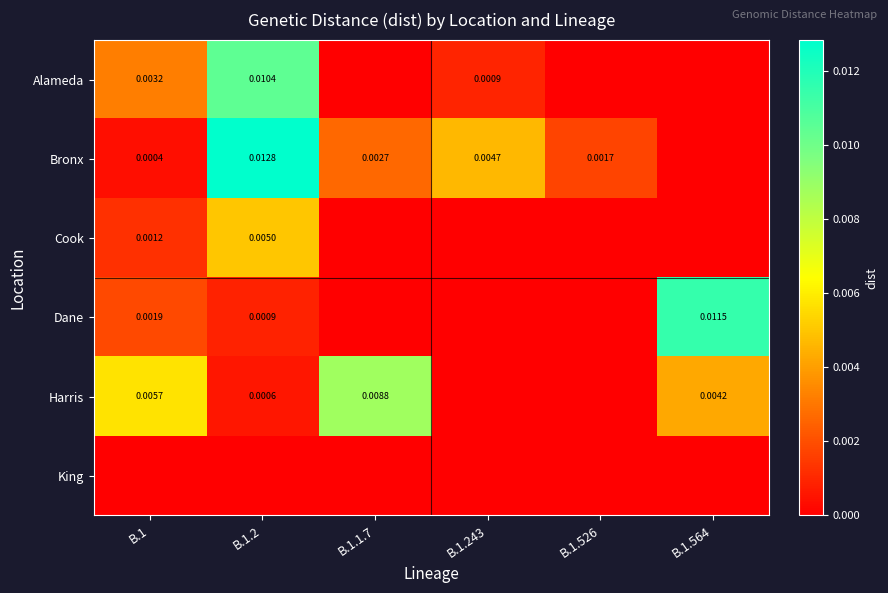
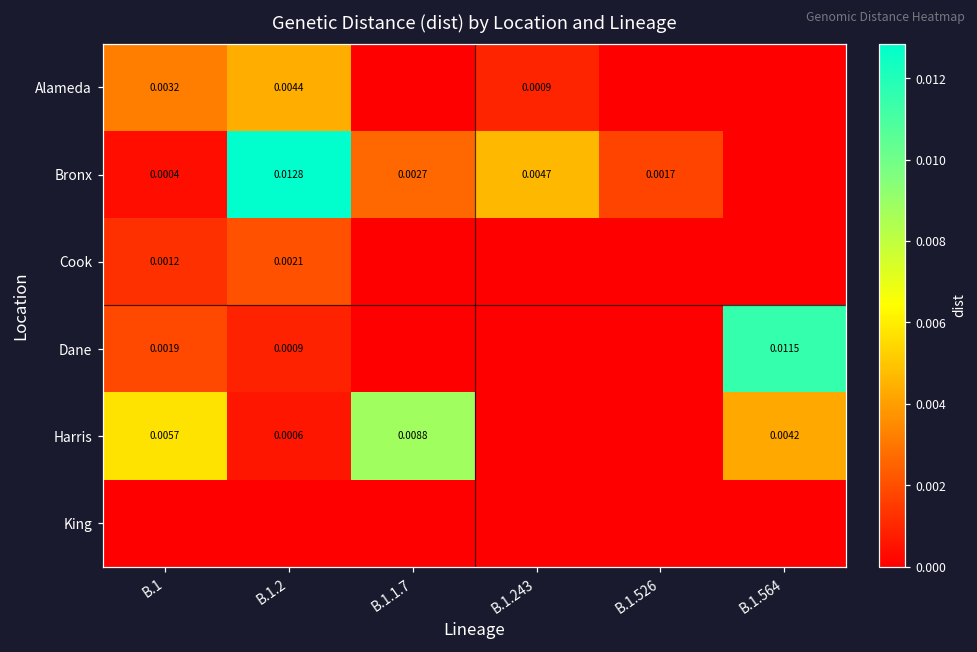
Alameda, B.1.2: 0.0104 -> 0.0044
Cook, B.1.2: 0.0050 -> 0.0021
